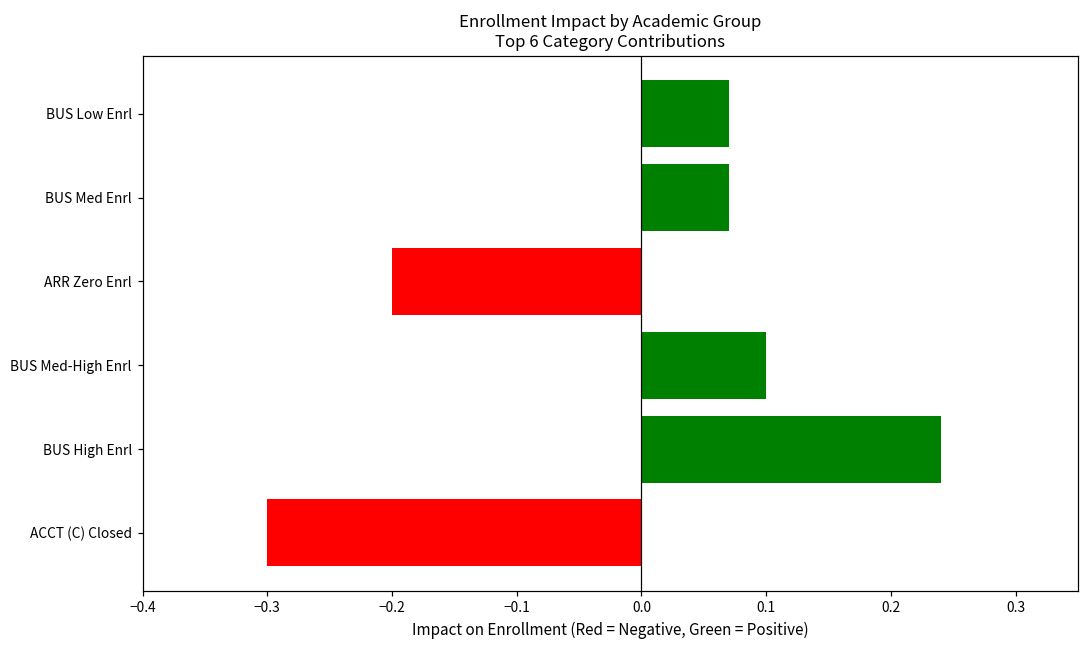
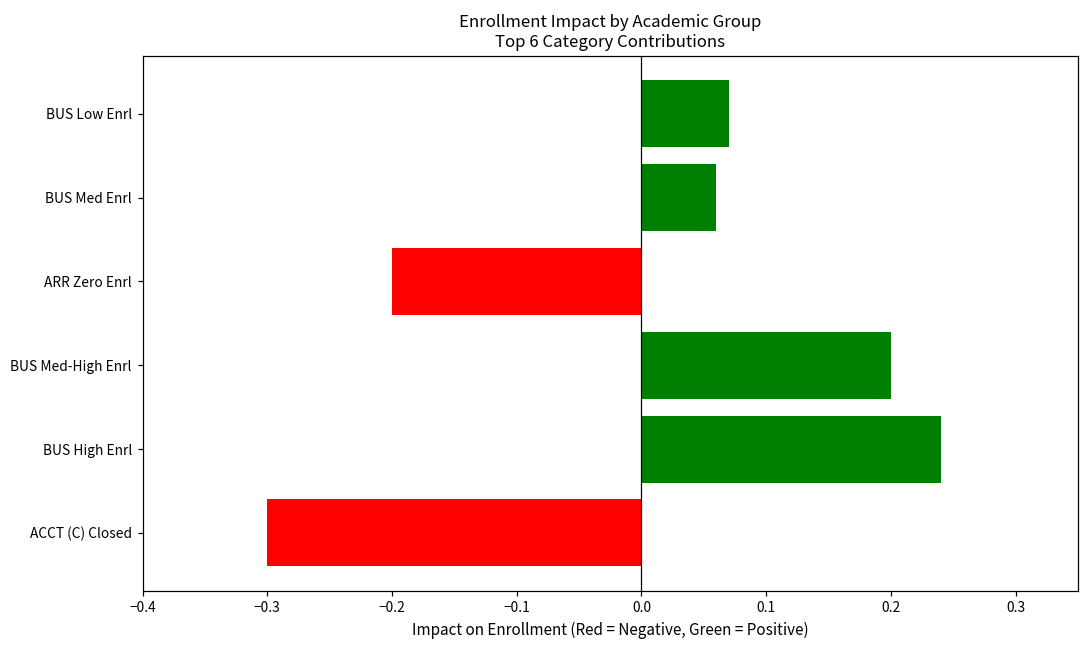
BUS Med Enrl: 0.07 -> 0.06
BUS Med-High Enrl: 0.1 -> 0.2
